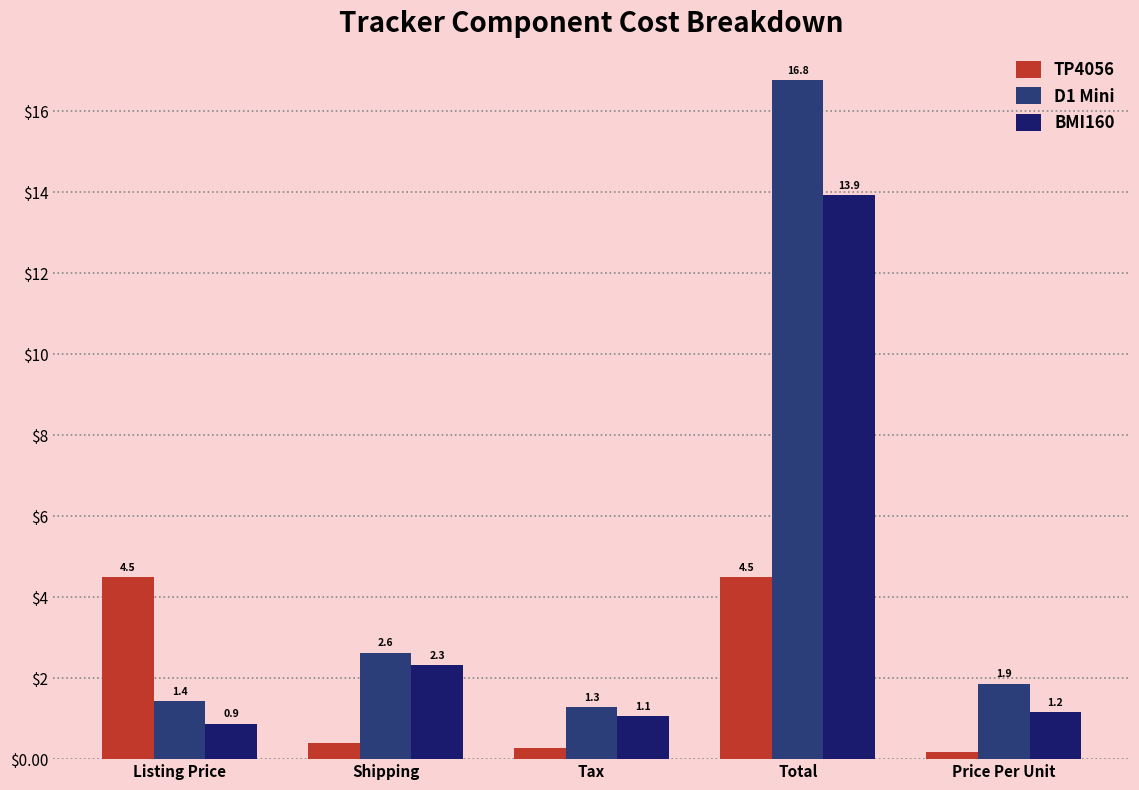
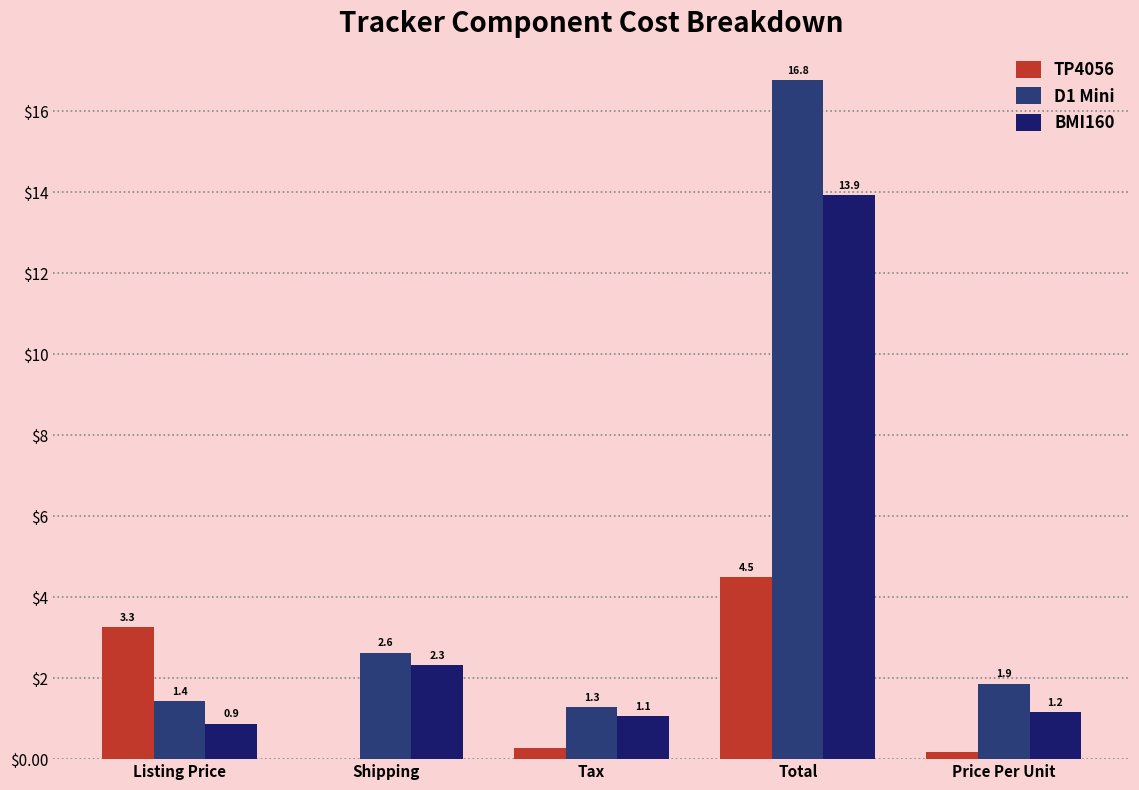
TP4056, Listing Price: 4.5 -> 3.3
TP4056, Shipping: $0.4 -> $0.0
